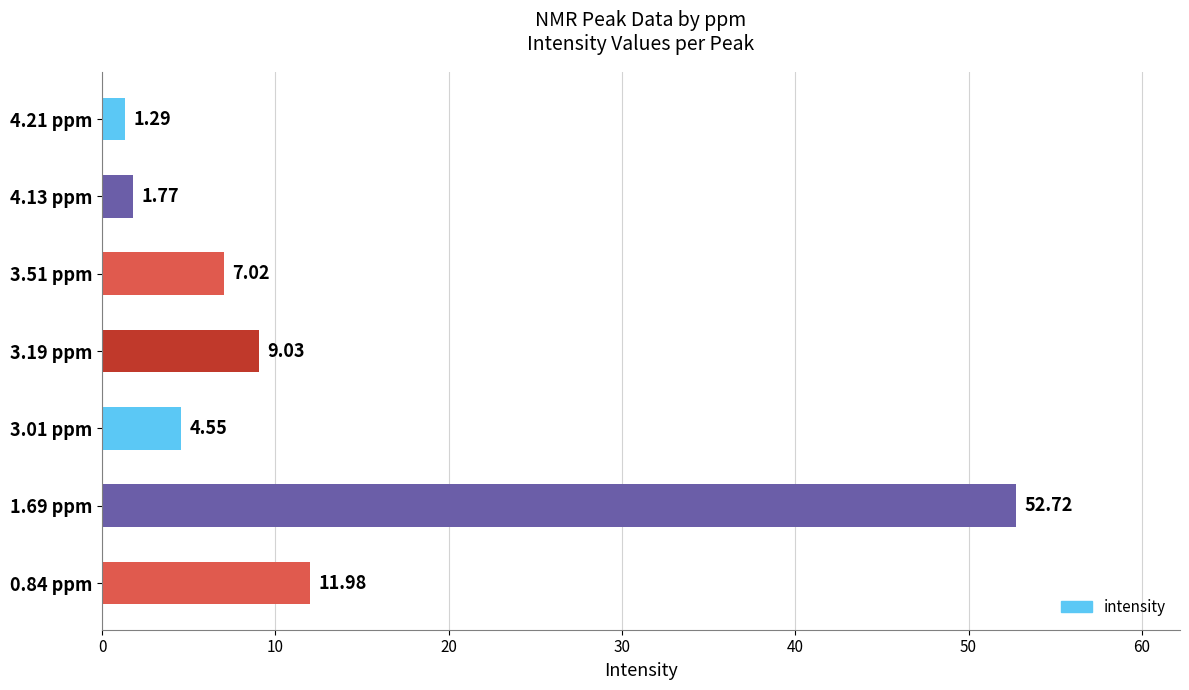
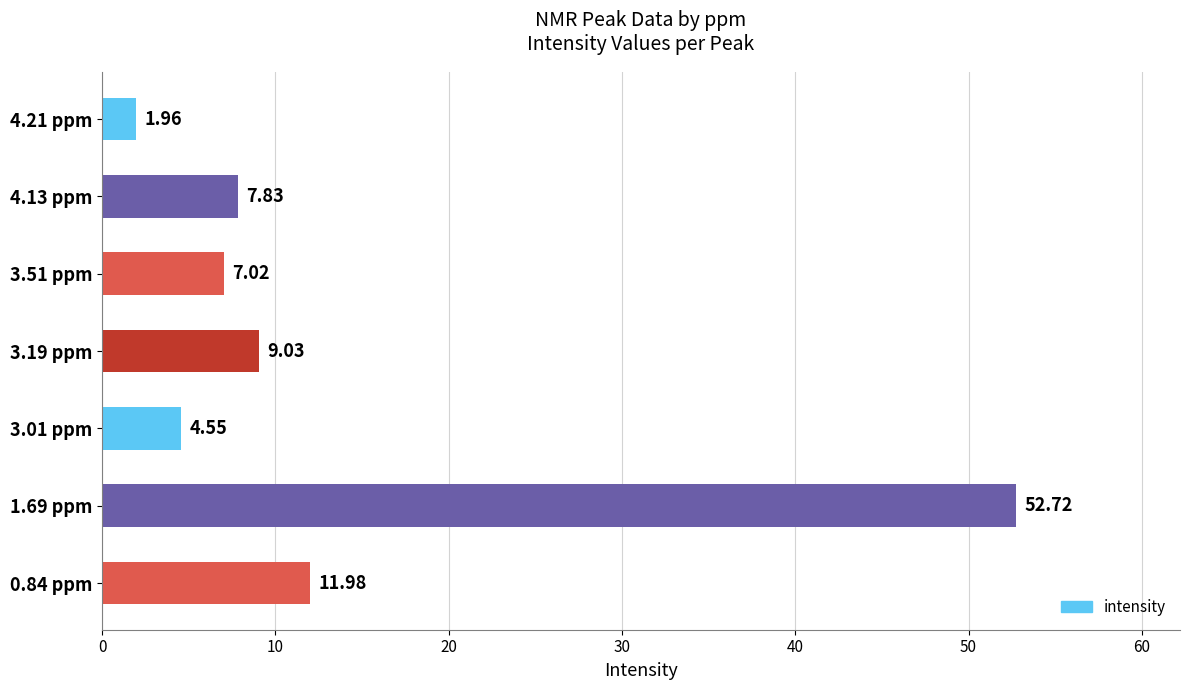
4.21 ppm: 1.29 -> 1.96
4.13 ppm: 1.77 -> 7.83
